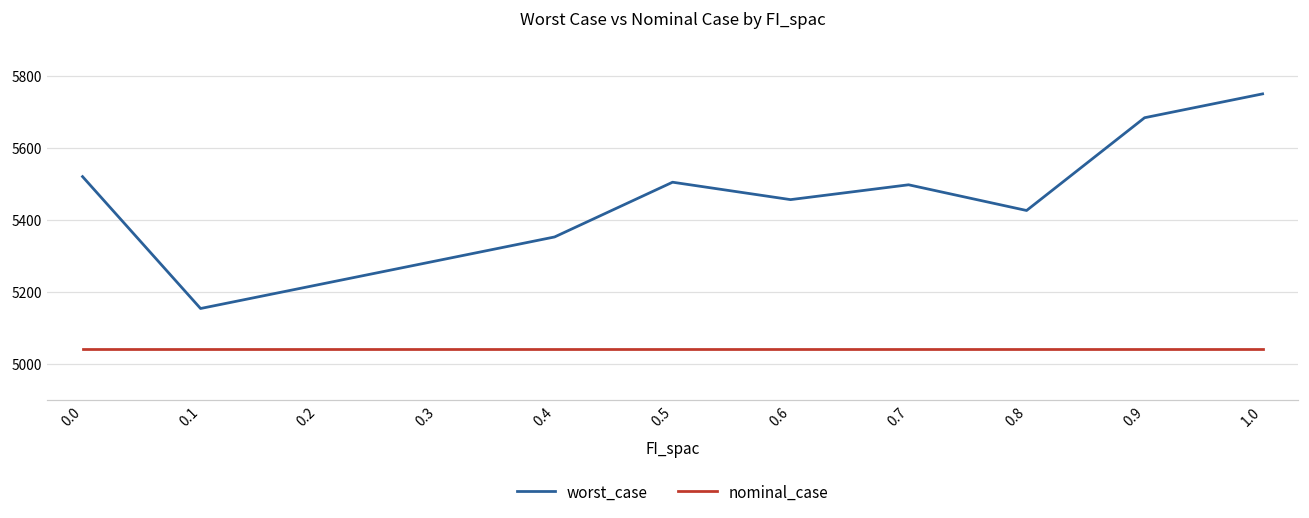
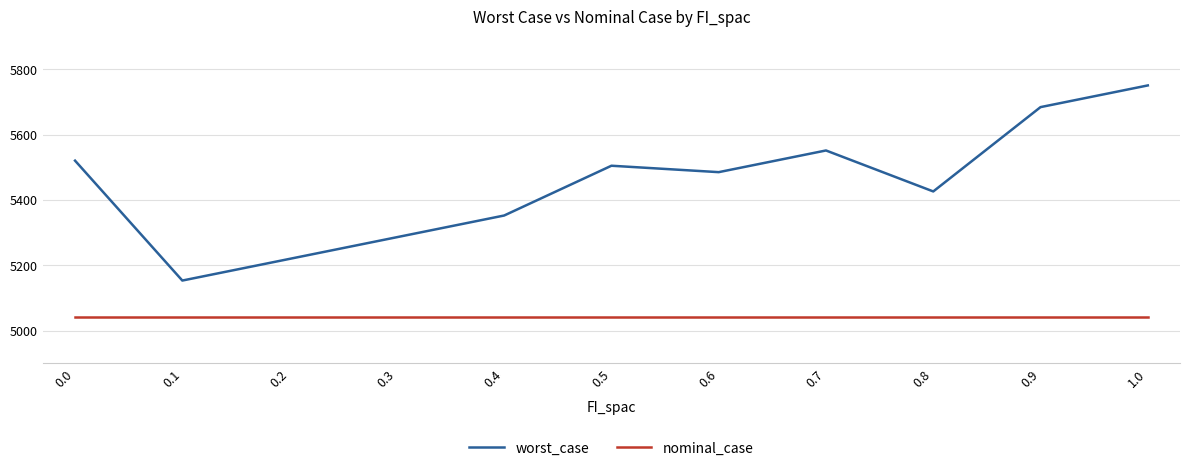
worst_case, 0.6: 5460 -> 5480
worst_case, 0.7: 5500 -> 5550
